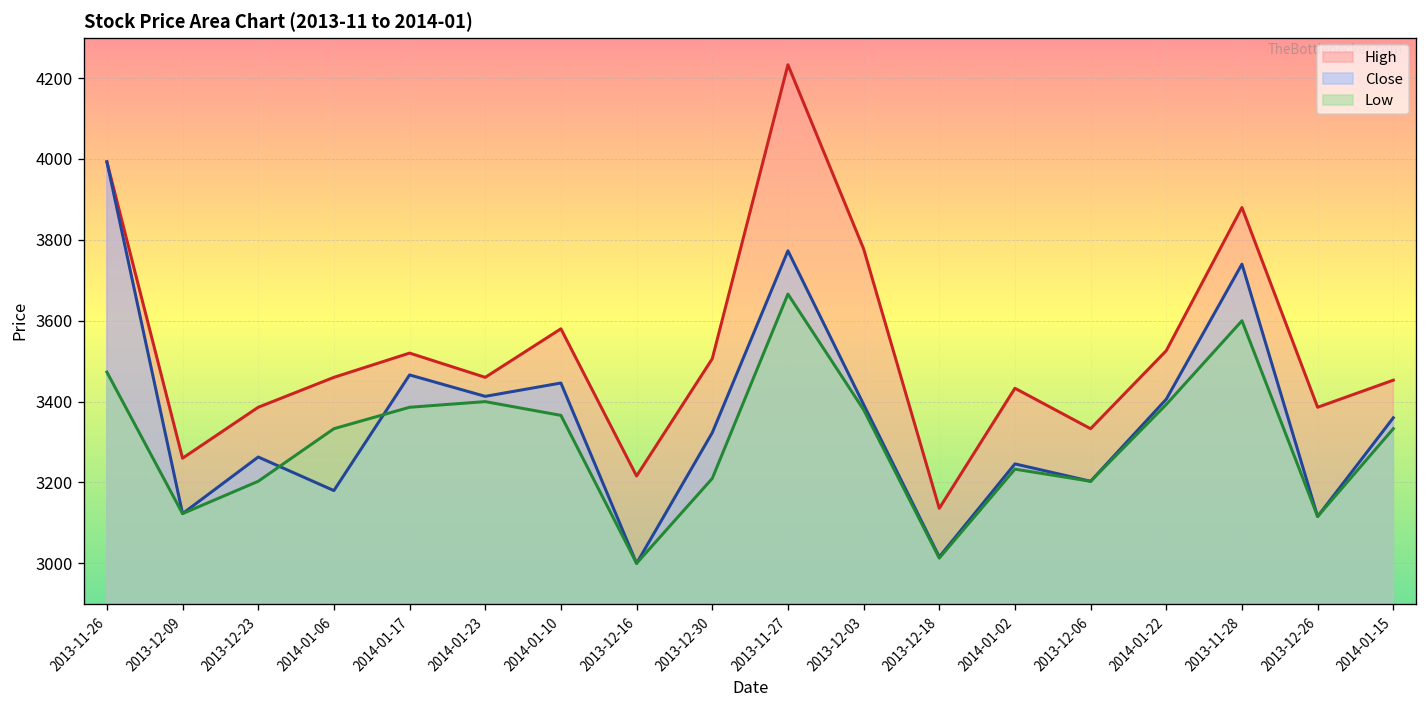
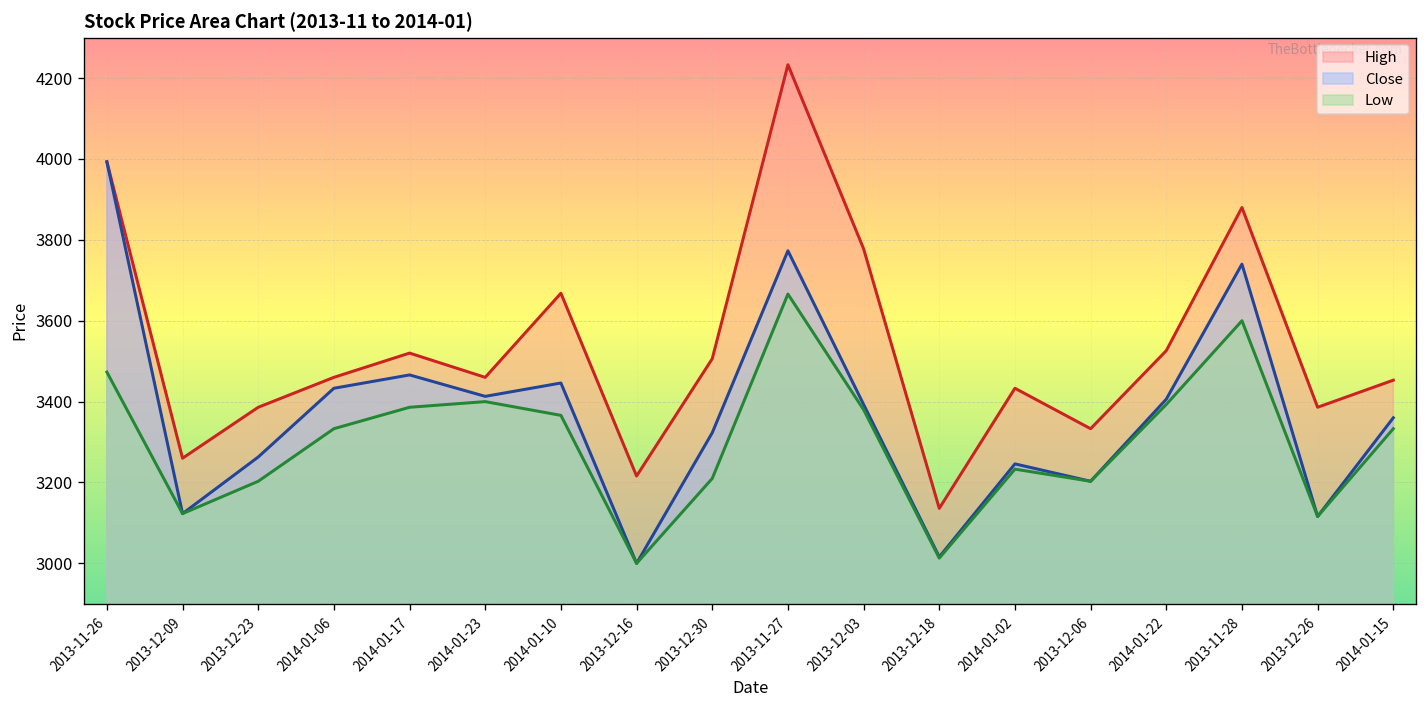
Close, 2014-01-06: 3180 -> 3430
High, 2014-01-10: 3580 -> 3670
